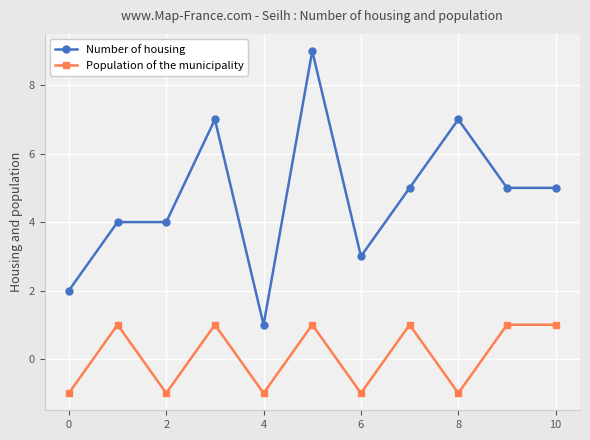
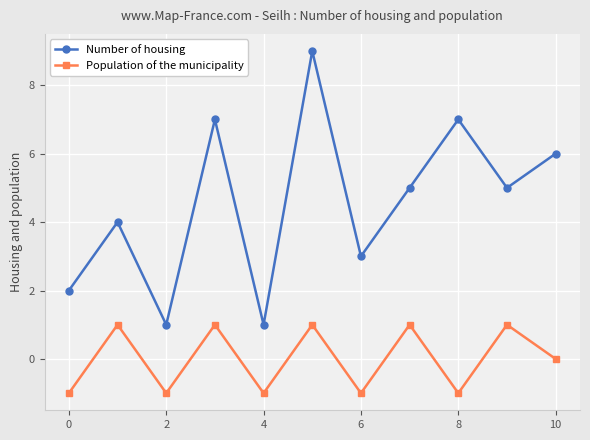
Number of housing, 2: 4 -> 1
Number of housing, 10: 5 -> 6
Population of the municipality, 10: 1 -> 0
